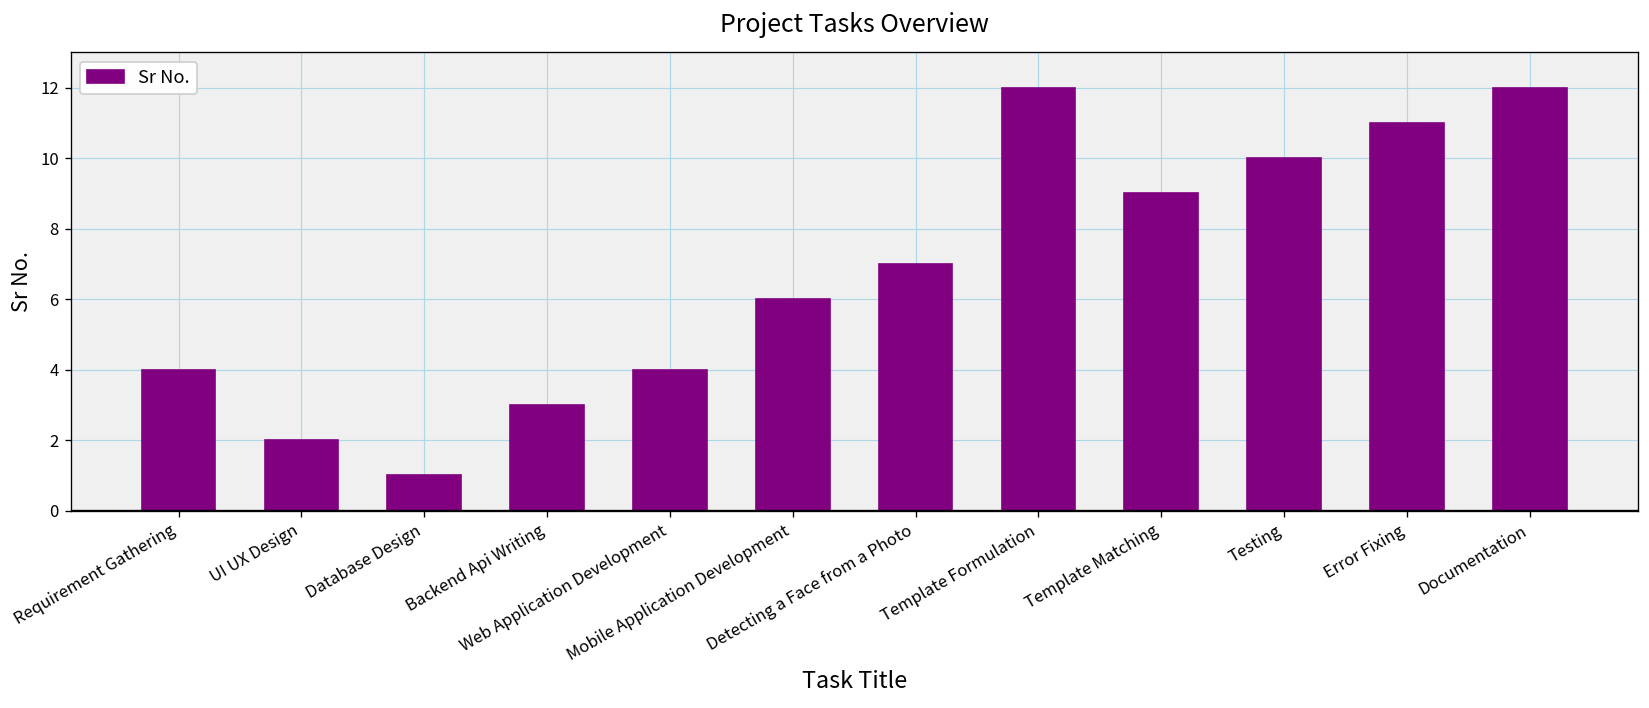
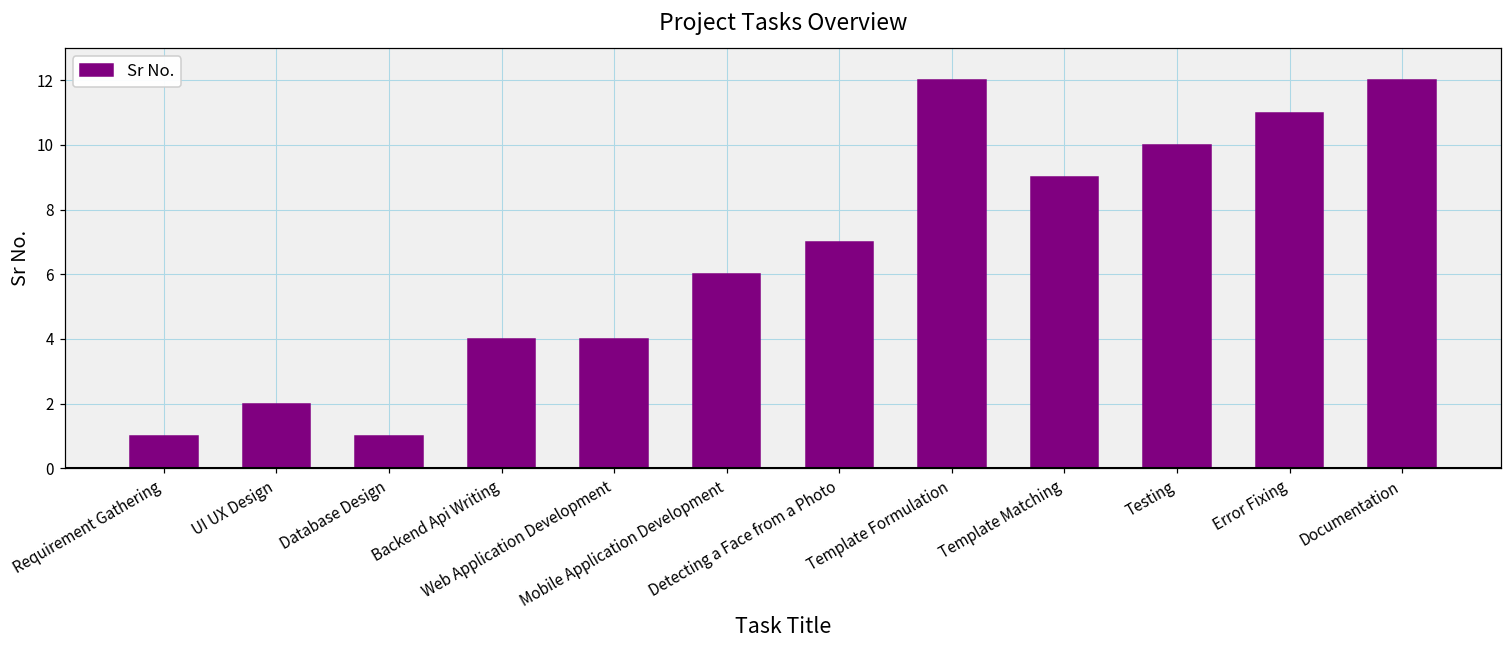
Requirement Gathering: 4 -> 1
Backend Api Writing: 3 -> 4
